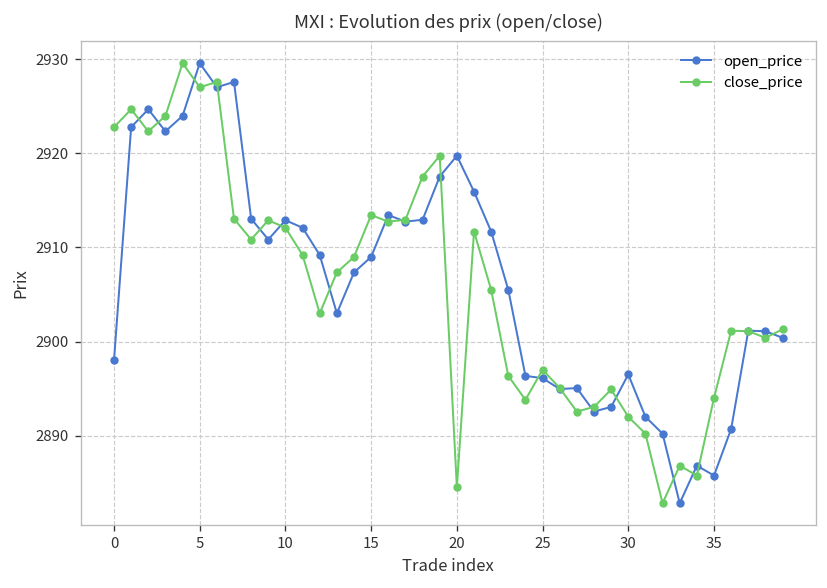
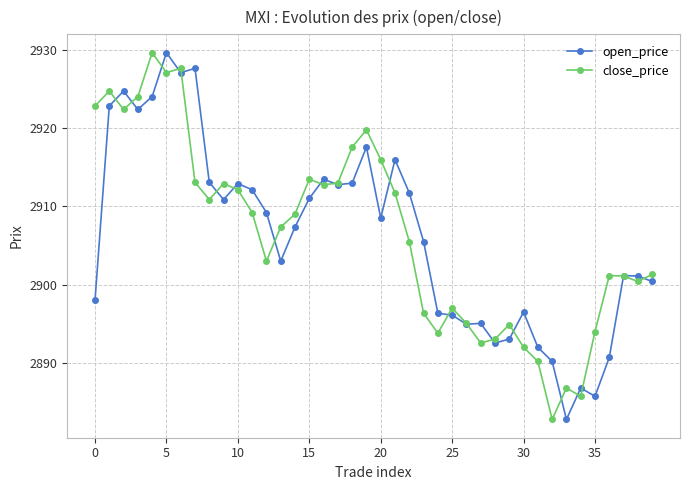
open_price, 15: 2909 -> 2911
open_price, 20: 2920 -> 2908
close_price, 20: 2884 -> 2916
